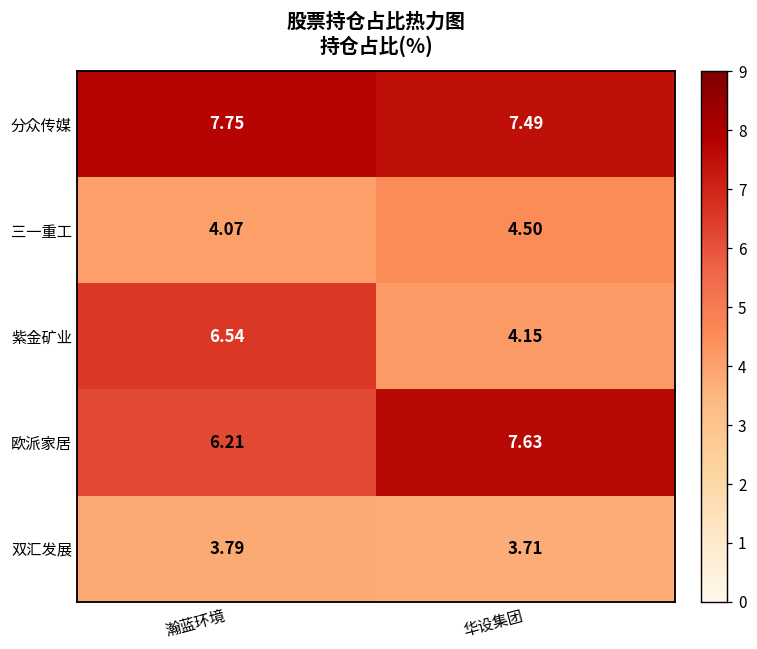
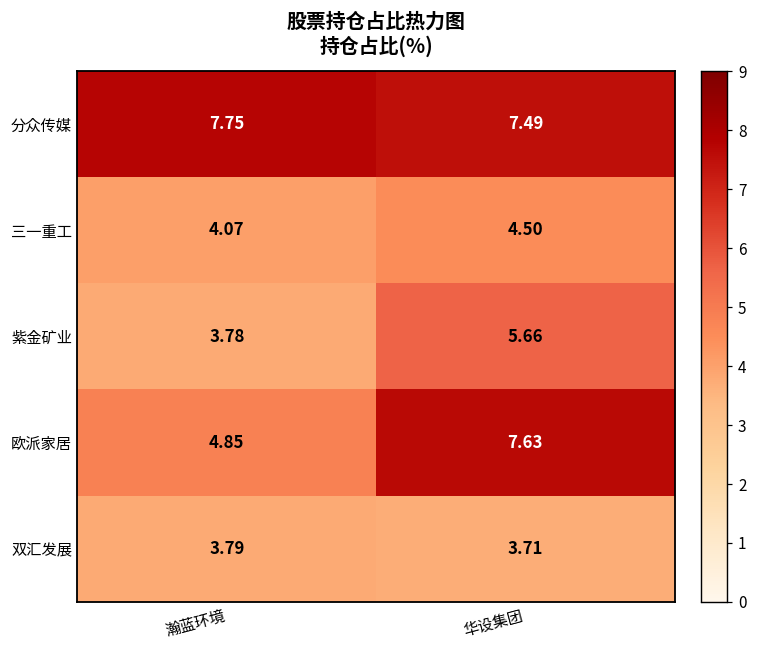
紫金矿业, 瀚蓝环境: 6.54 -> 3.78
紫金矿业, 华设集团: 4.15 -> 5.66
欧派家居, 瀚蓝环境: 6.21 -> 4.85
